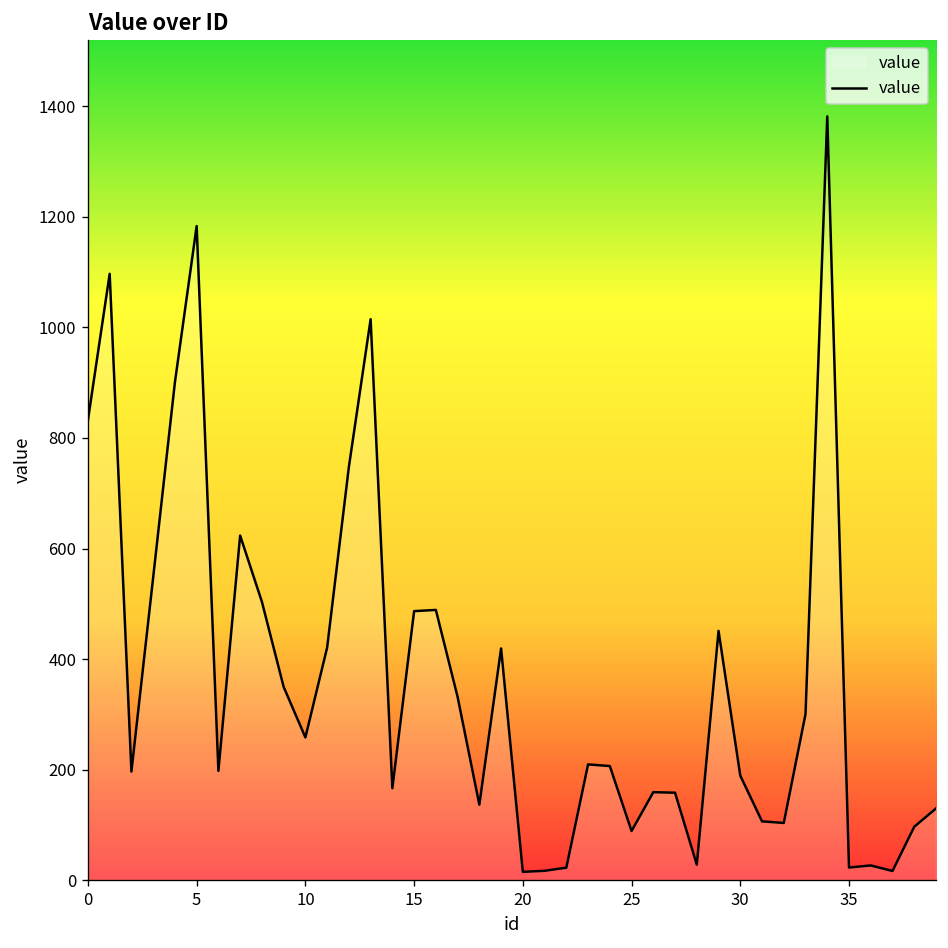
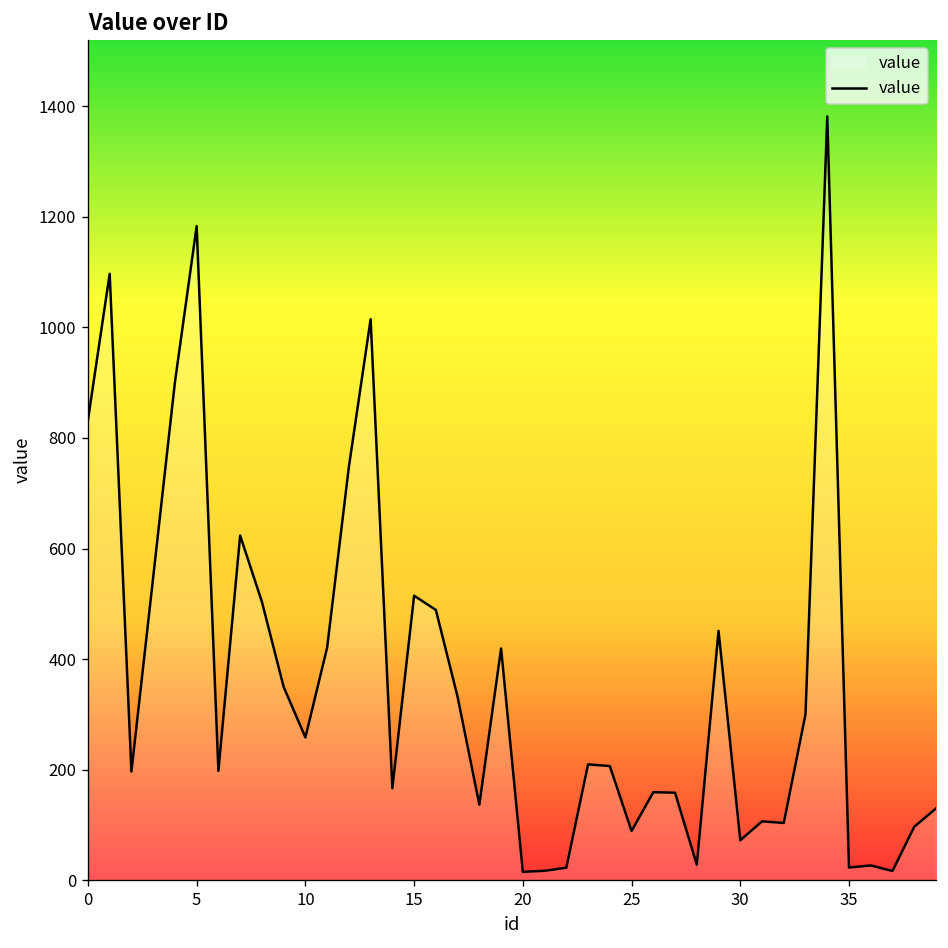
15: 490 -> 510
30: 190 -> 70
